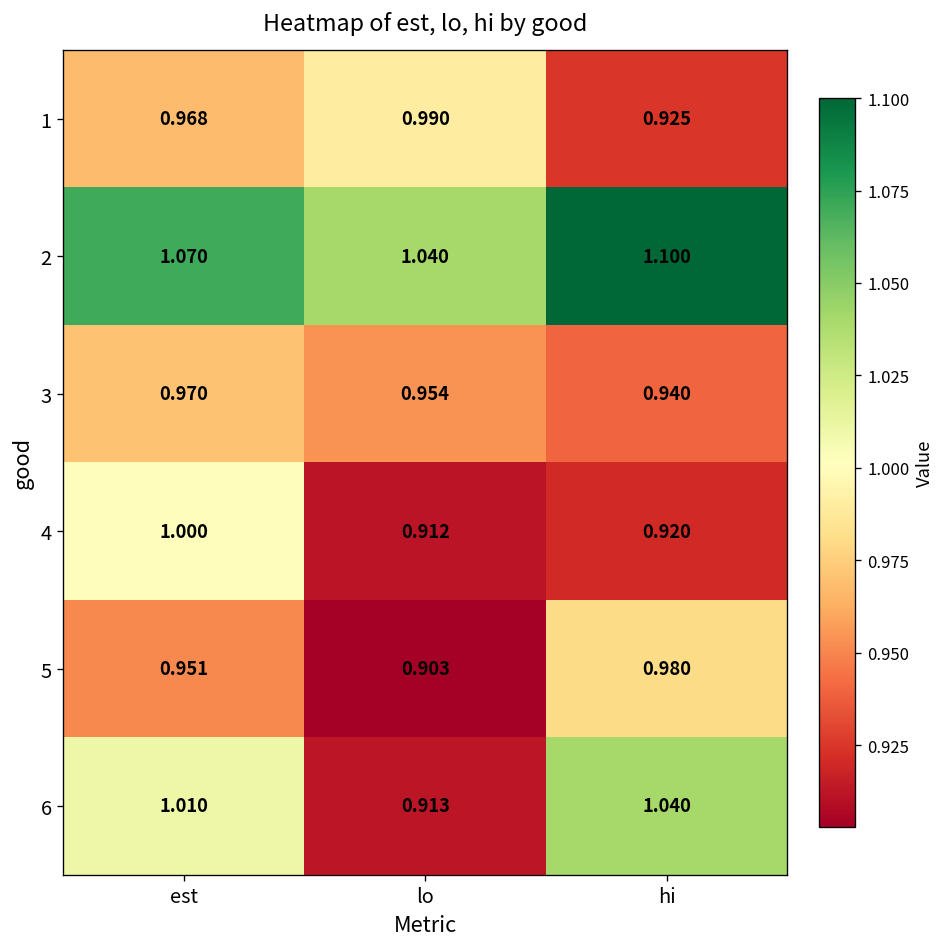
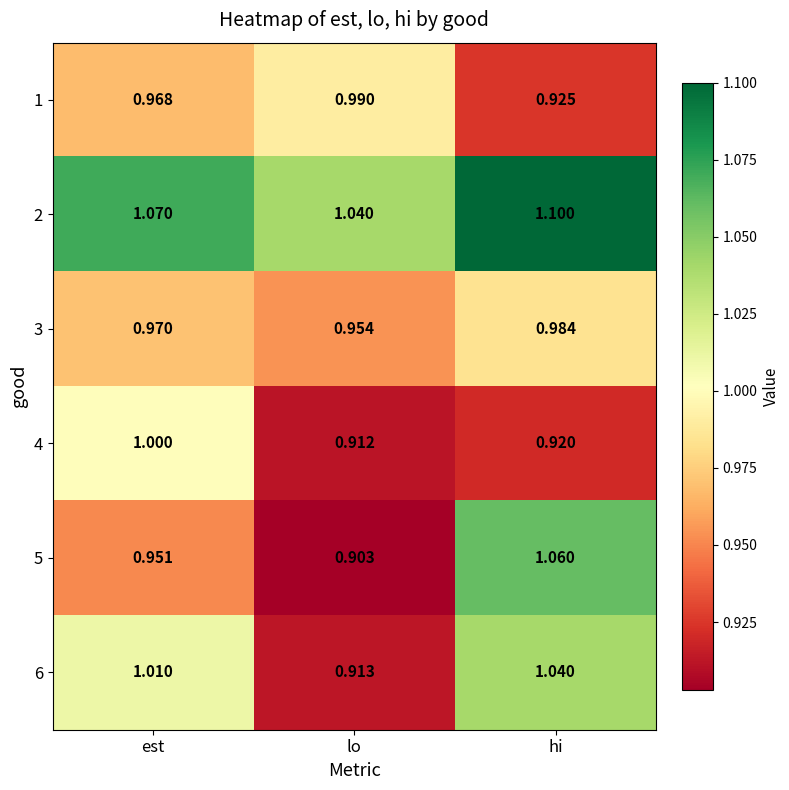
3, hi: 0.940 -> 0.984
5, hi: 0.980 -> 1.060
